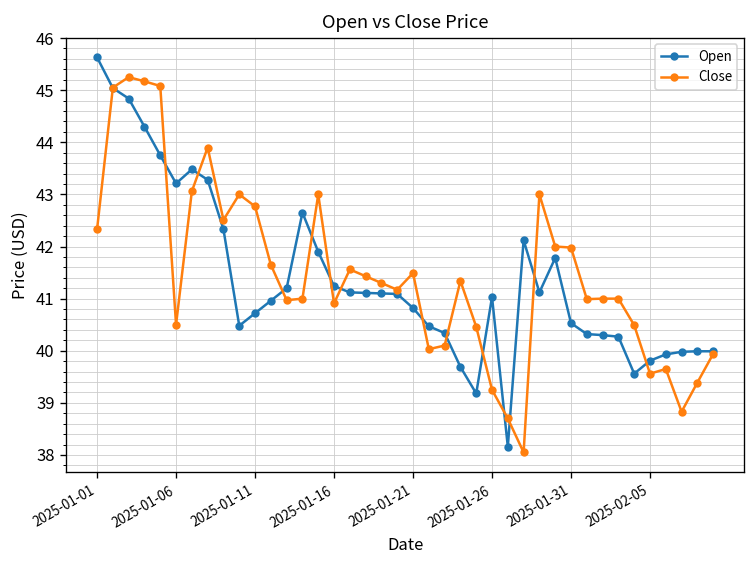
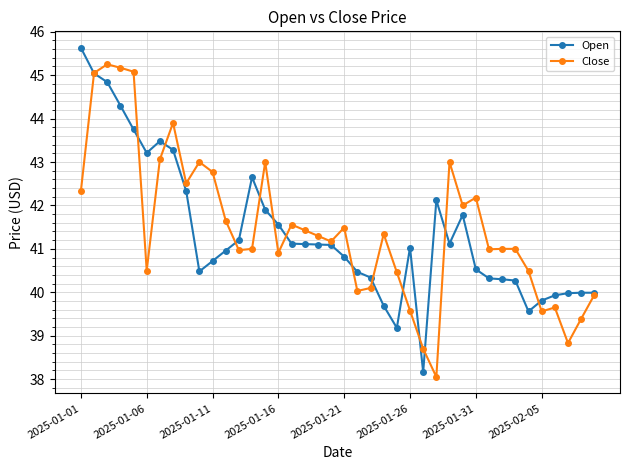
Open, 2025-01-16: 41.2 -> 41.6
Close, 2025-01-26: 39.3 -> 39.6
Close, 2025-01-31: 42.0 -> 42.2
